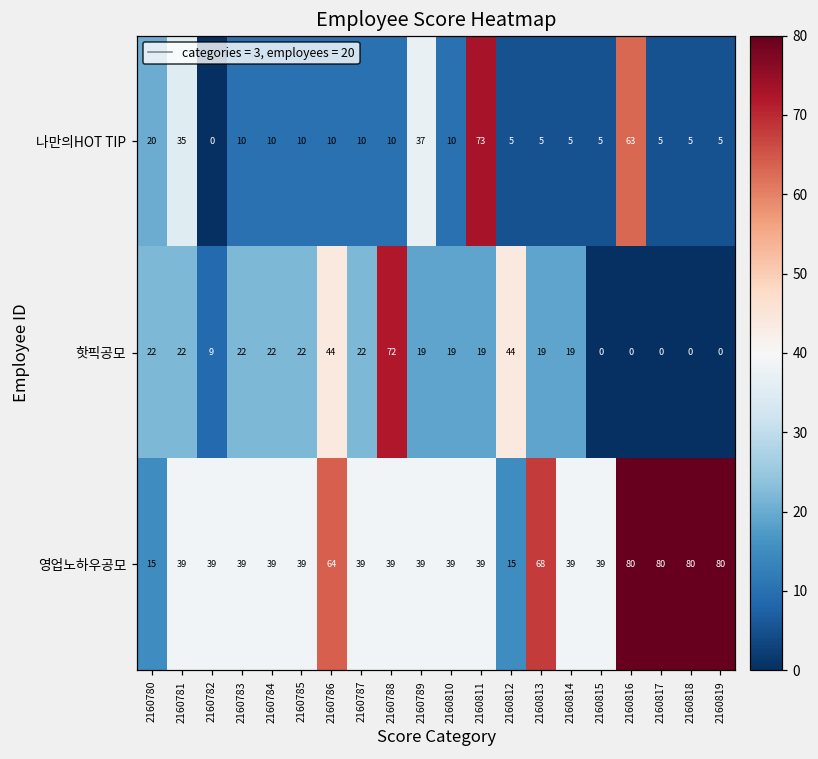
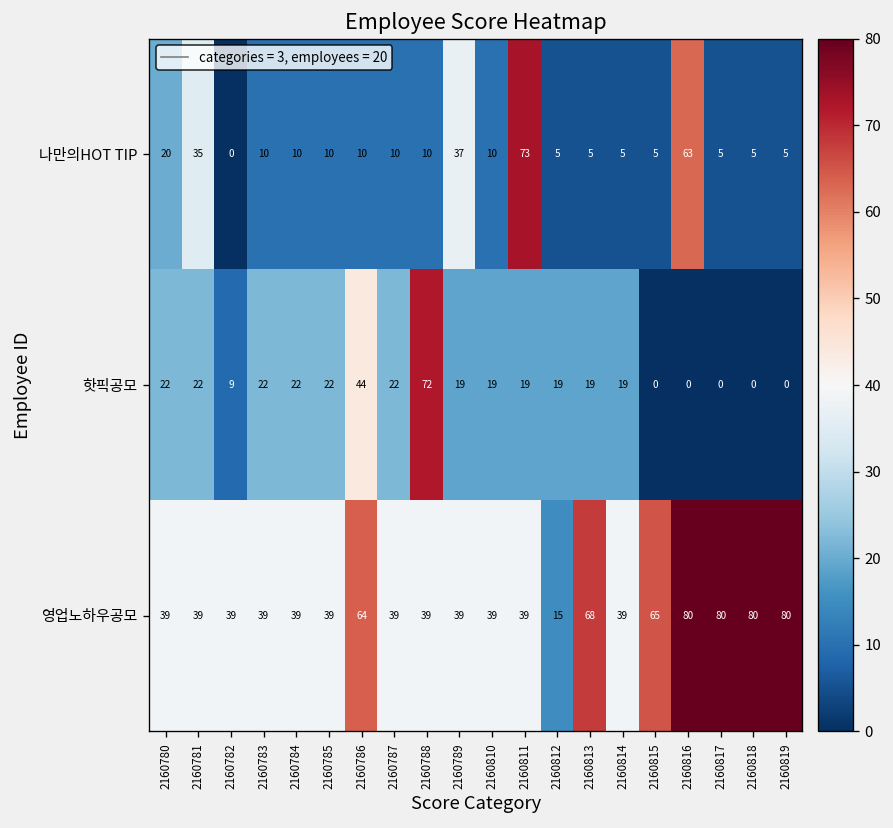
핫픽공모, 2160812: 44 -> 19
영업노하우공모, 2160780: 15 -> 39
영업노하우공모, 2160815: 39 -> 65
